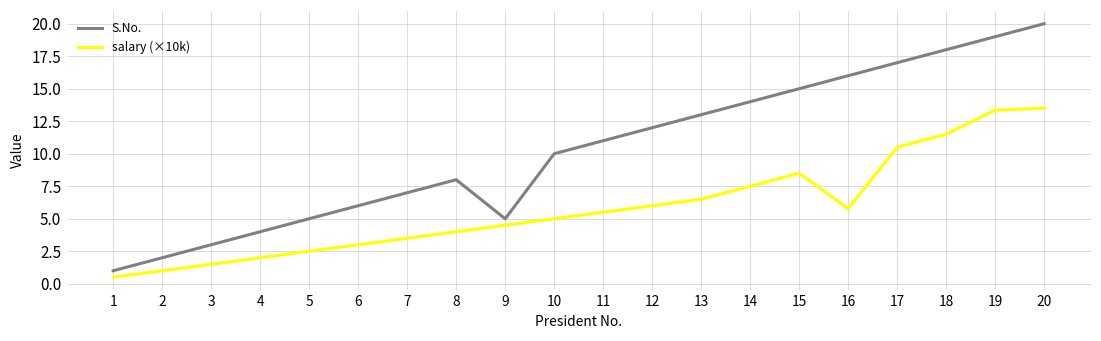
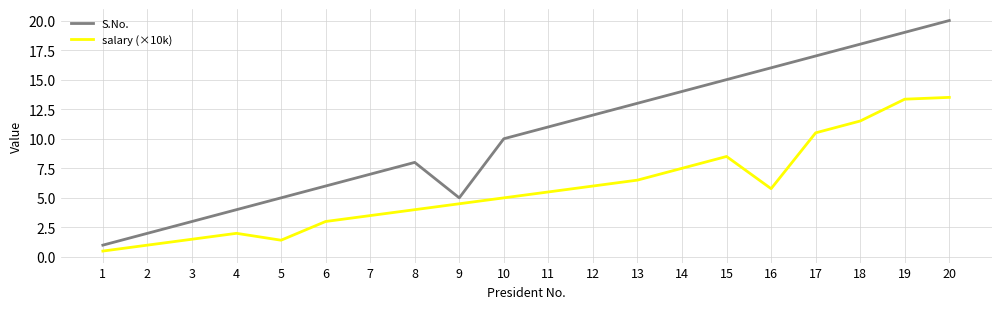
salary (×10k), 5: 2.5 -> 1.4
